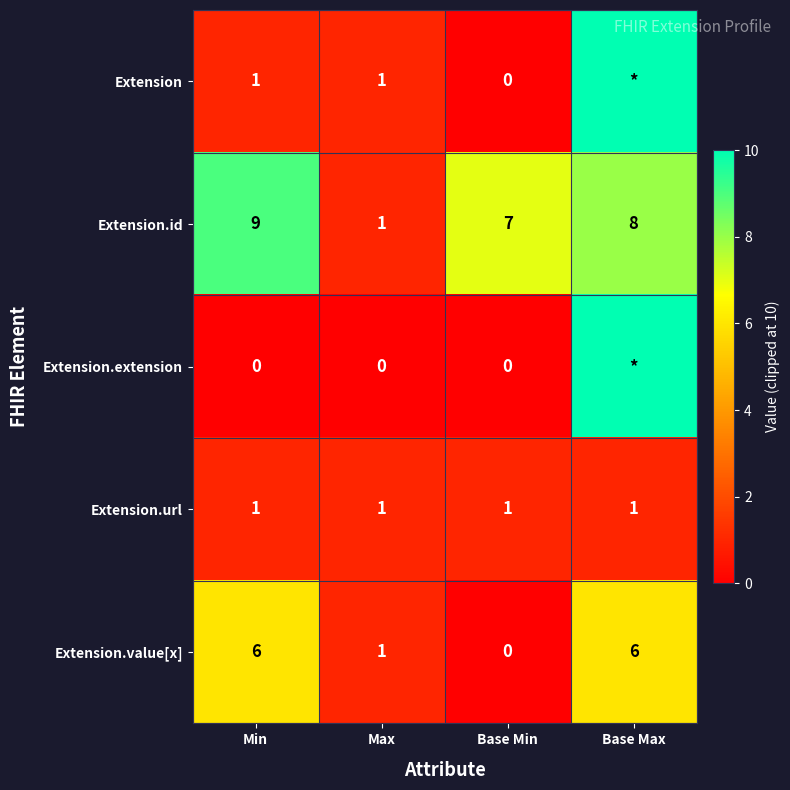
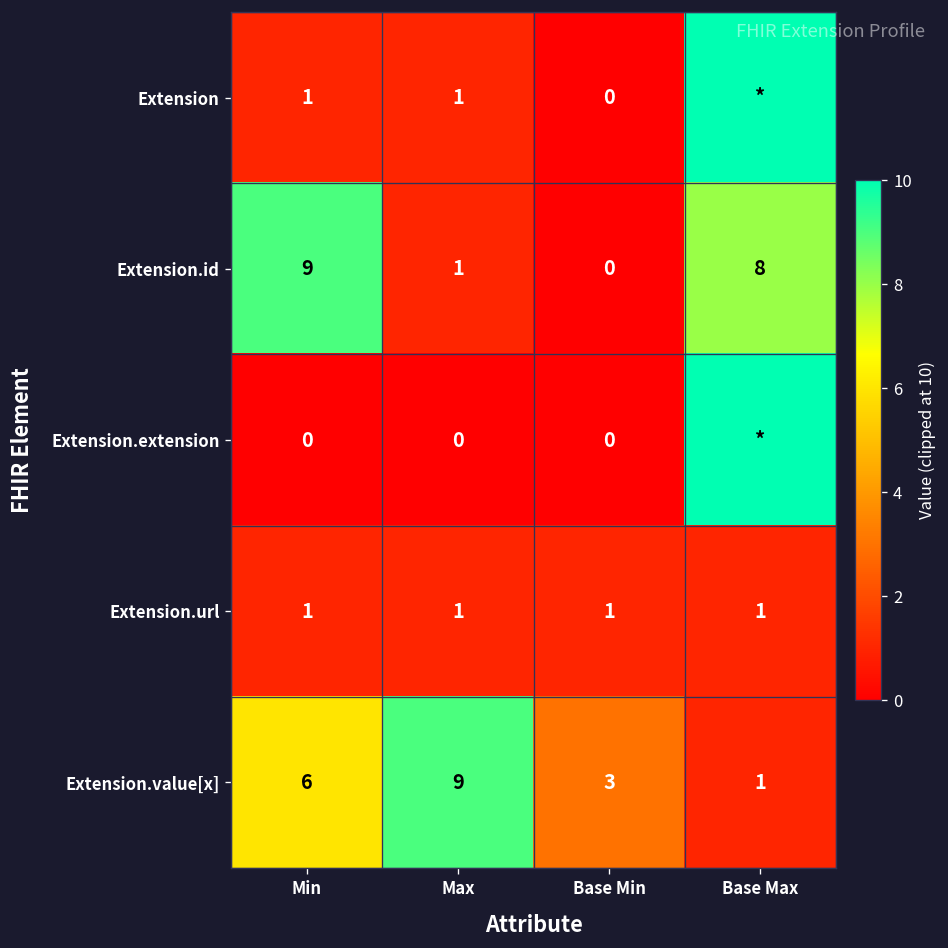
Extension.id, Base Min: 7 -> 0
Extension.value[x], Max: 1 -> 9
Extension.value[x], Base Min: 0 -> 3
Extension.value[x], Base Max: 6 -> 1
